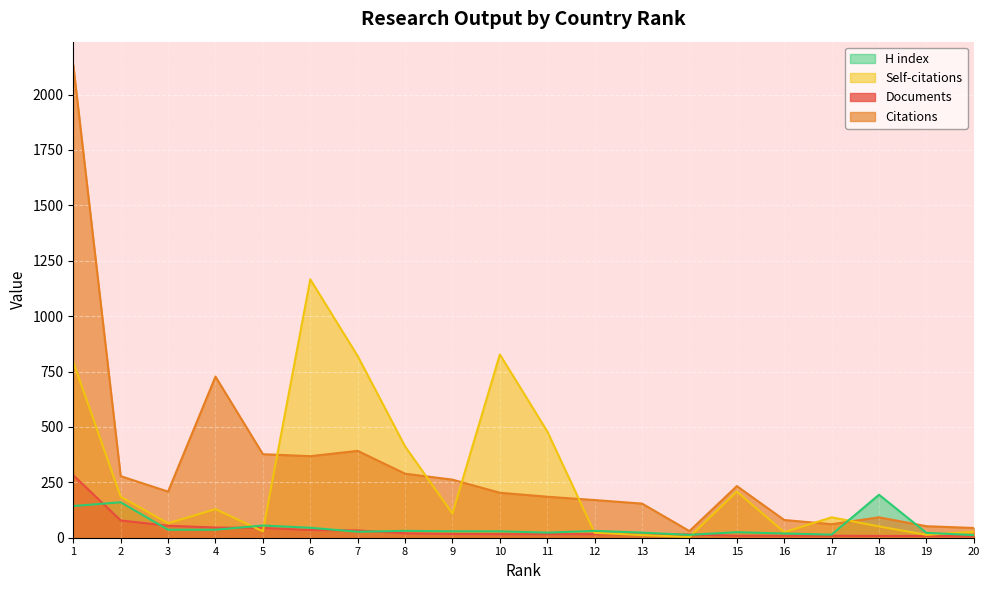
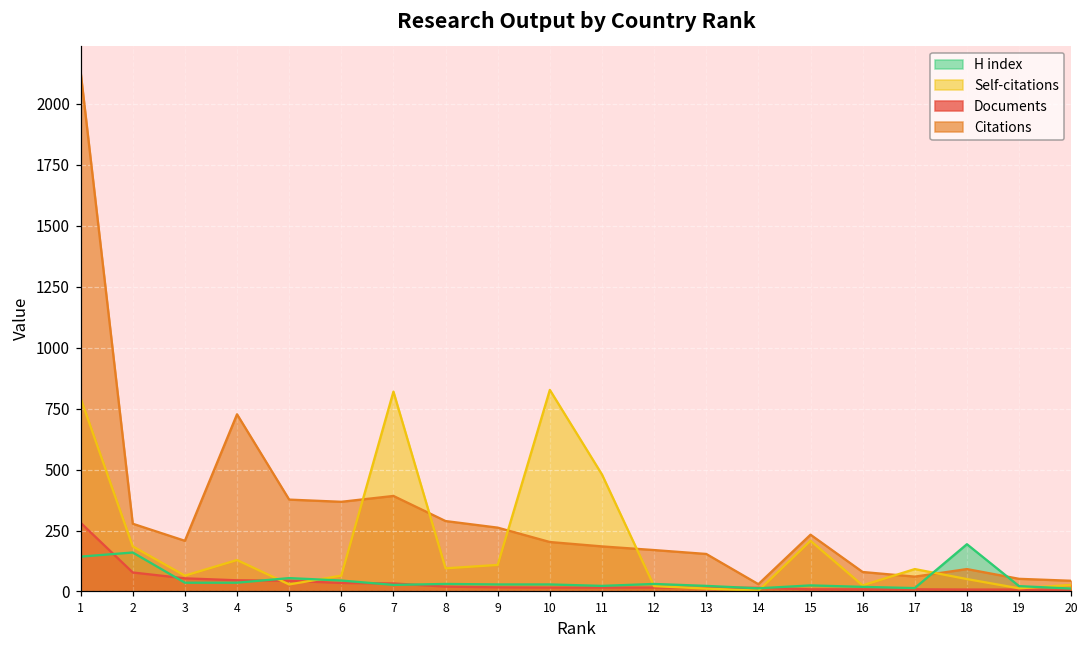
Self-citations, 6: 1170 -> 70
Self-citations, 8: 410 -> 100
